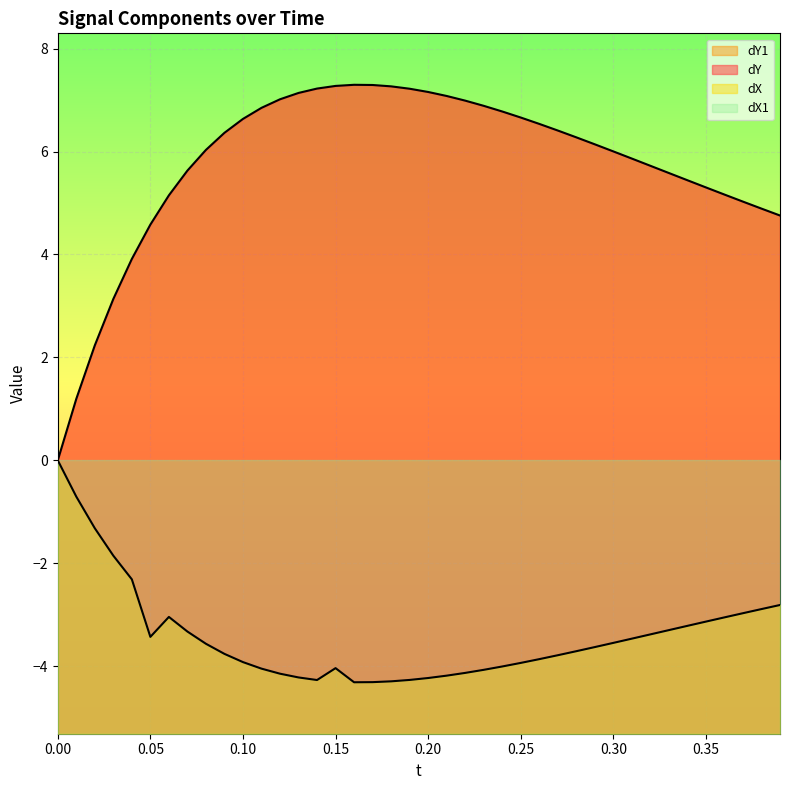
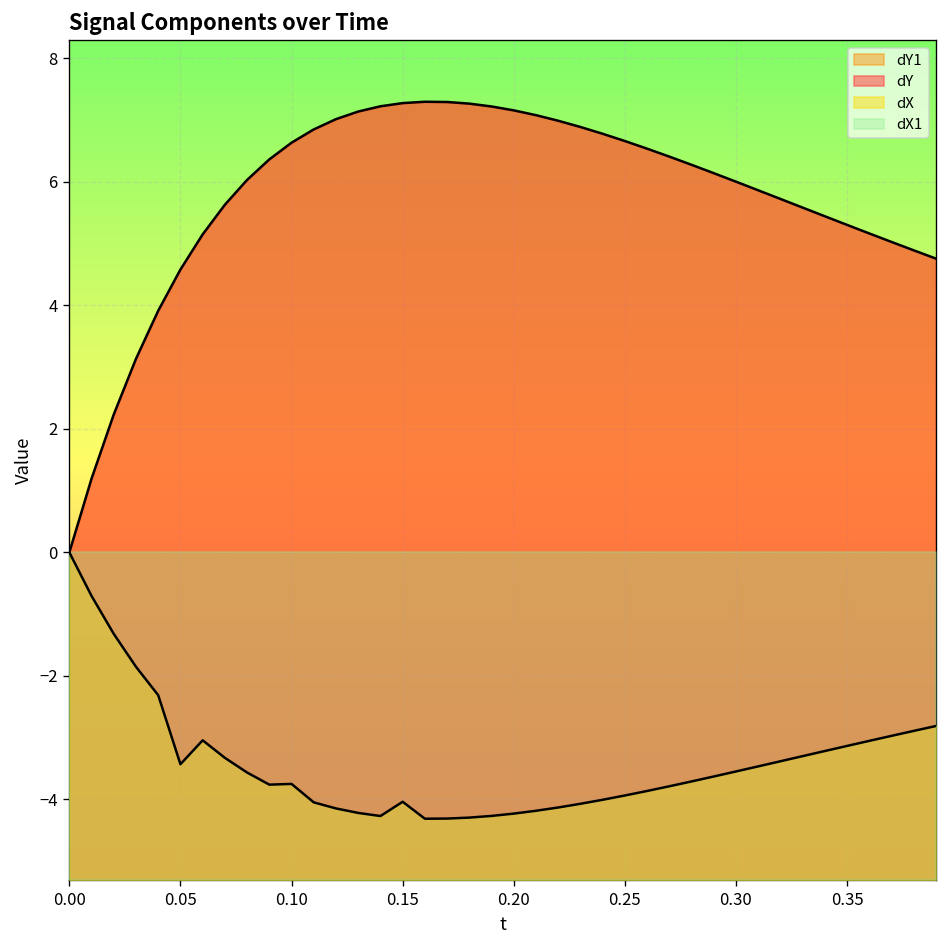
dX, 0.10: -3.9 -> -3.7
